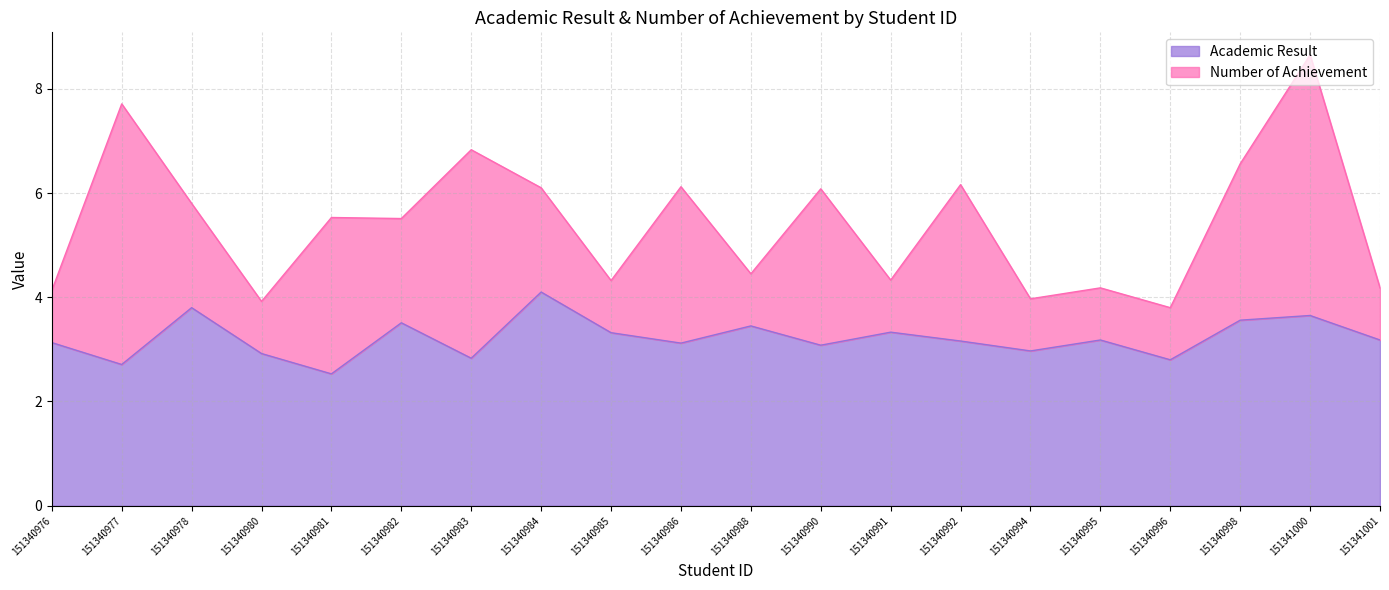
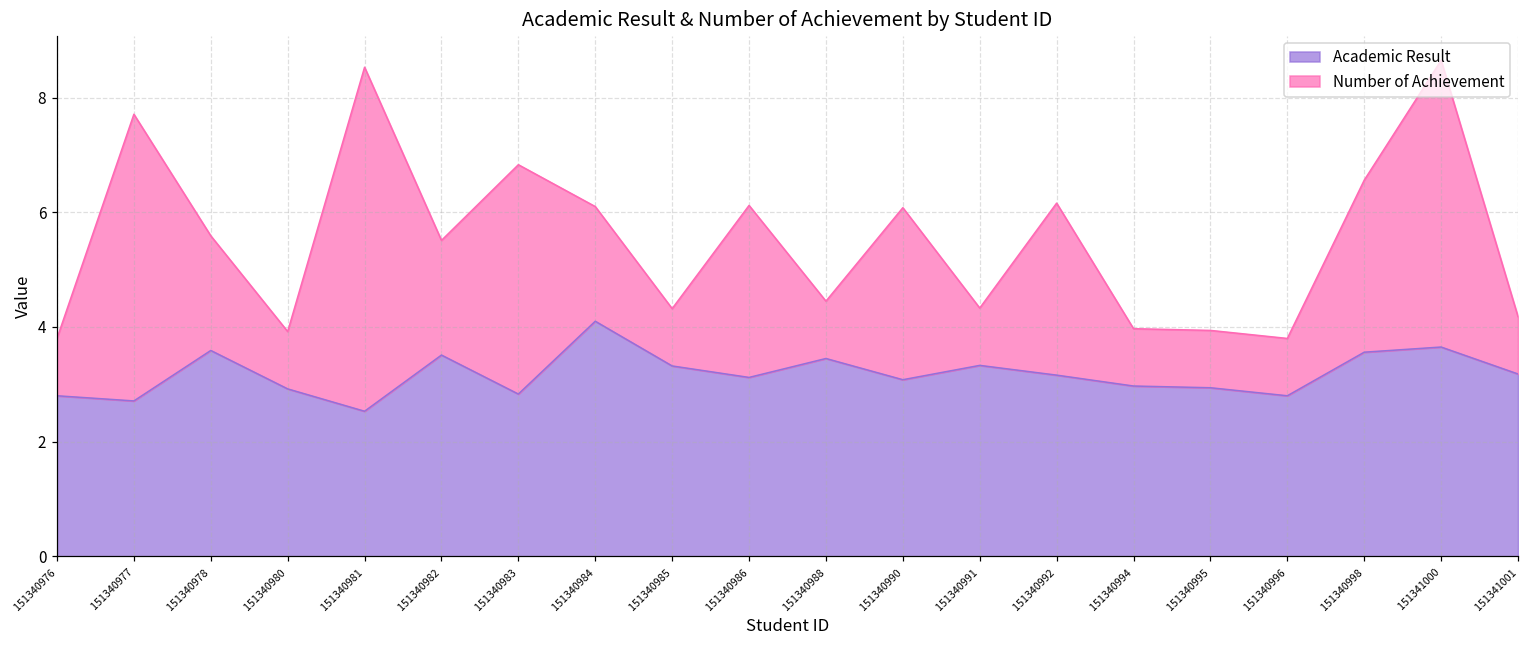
Academic Result, 151340976: 3.1 -> 2.8
Academic Result, 151340978: 3.8 -> 3.6
Number of Achievement, 151340981: 3 -> 6
Academic Result, 151340995: 3.2 -> 2.9
